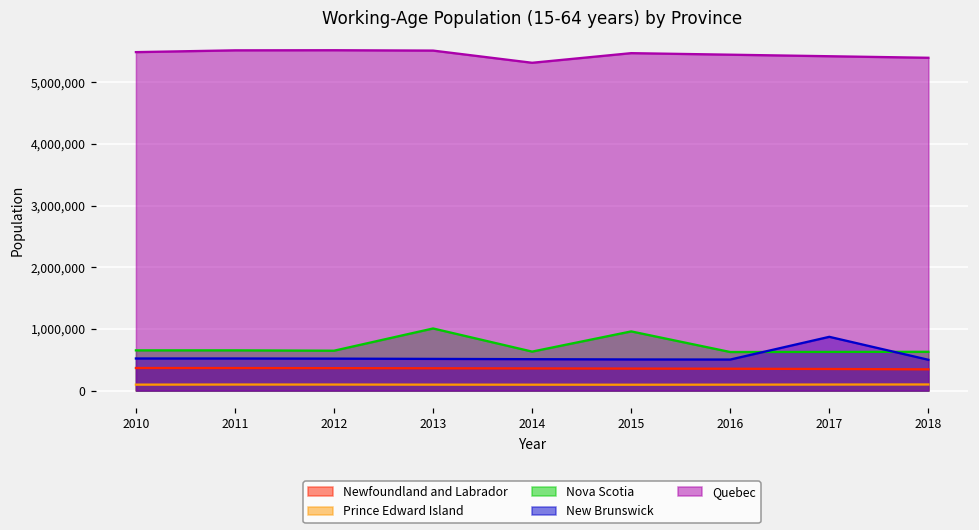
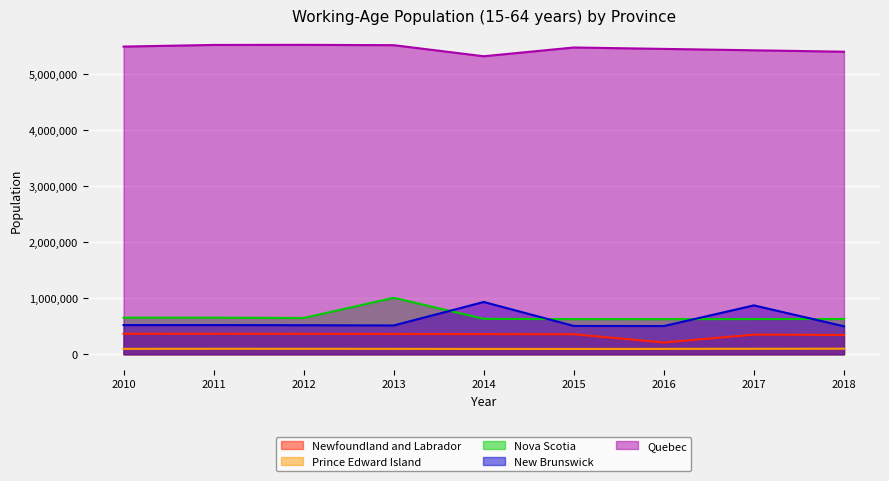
New Brunswick, 2014: 500,000 -> 900,000
Nova Scotia, 2015: 1,000,000 -> 600,000
Newfoundland and Labrador, 2016: 400,000 -> 200,000
